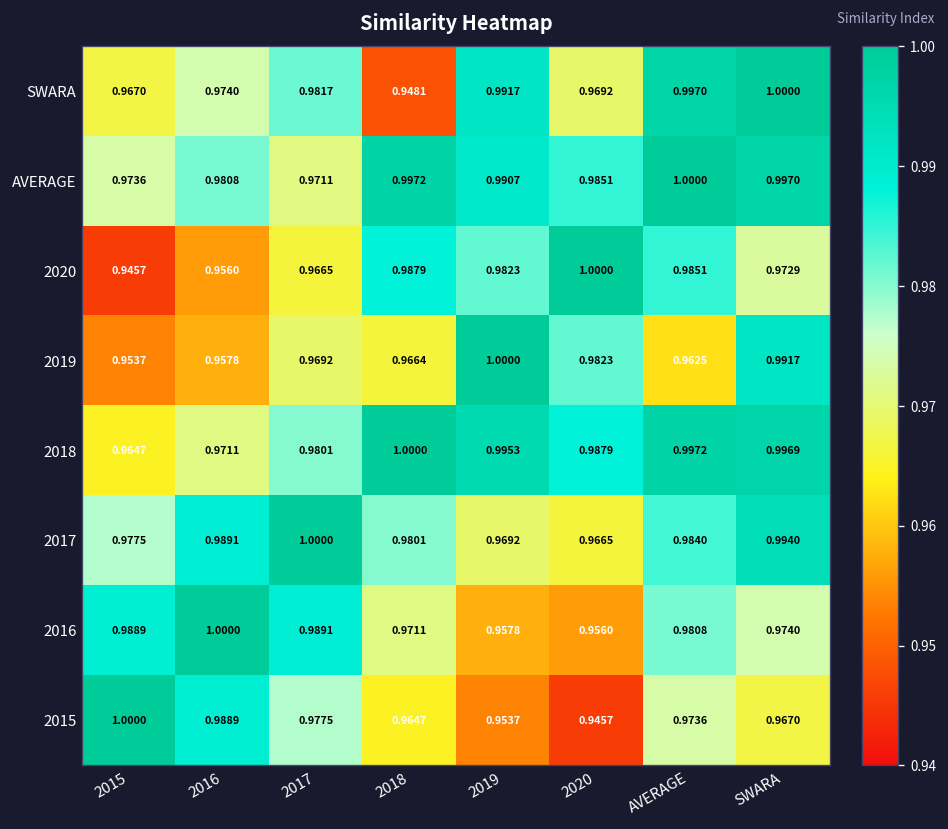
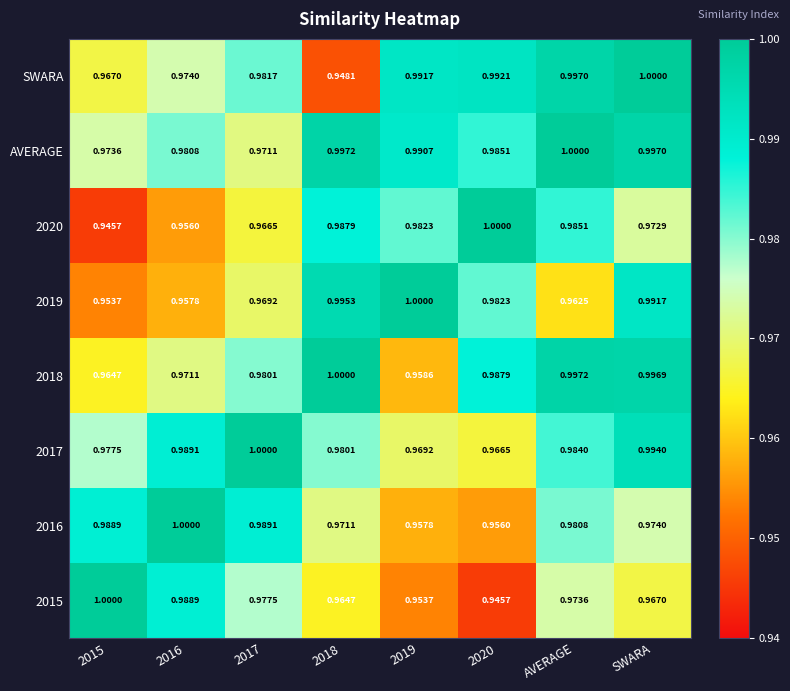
SWARA, 2020: 0.9692 -> 0.9921
2019, 2018: 0.9664 -> 0.9953
2018, 2019: 0.9953 -> 0.9586
